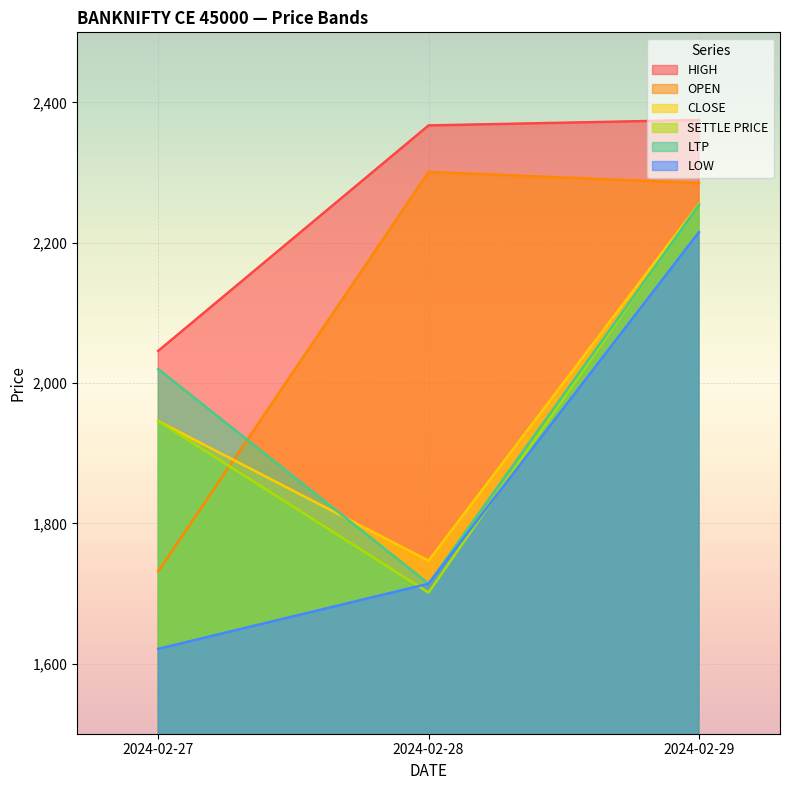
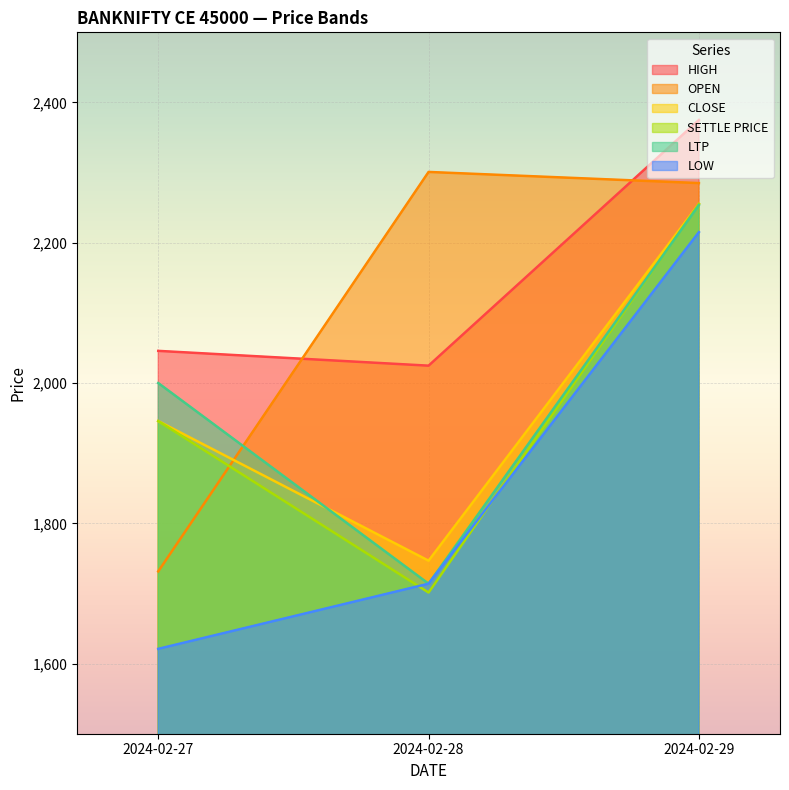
LTP, 2024-02-27: 2,020 -> 2,000
HIGH, 2024-02-28: 2,370 -> 2,020
